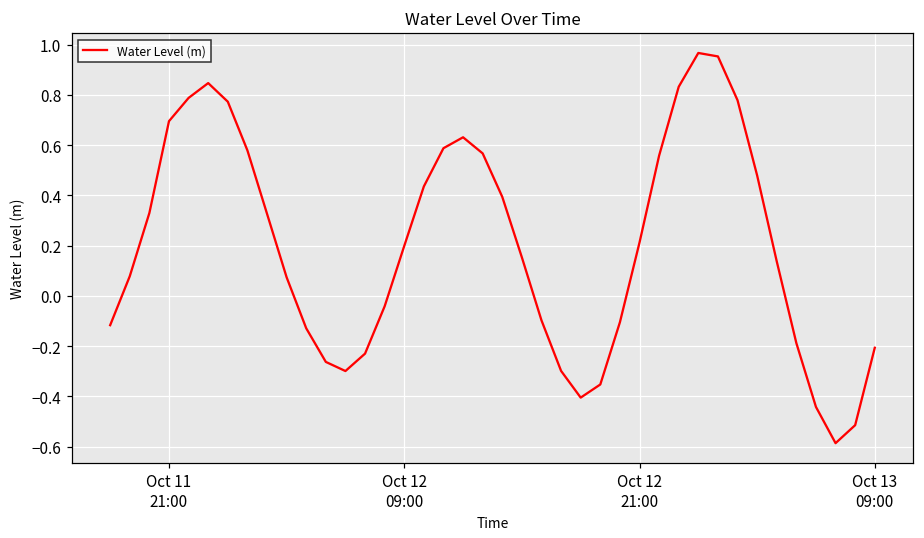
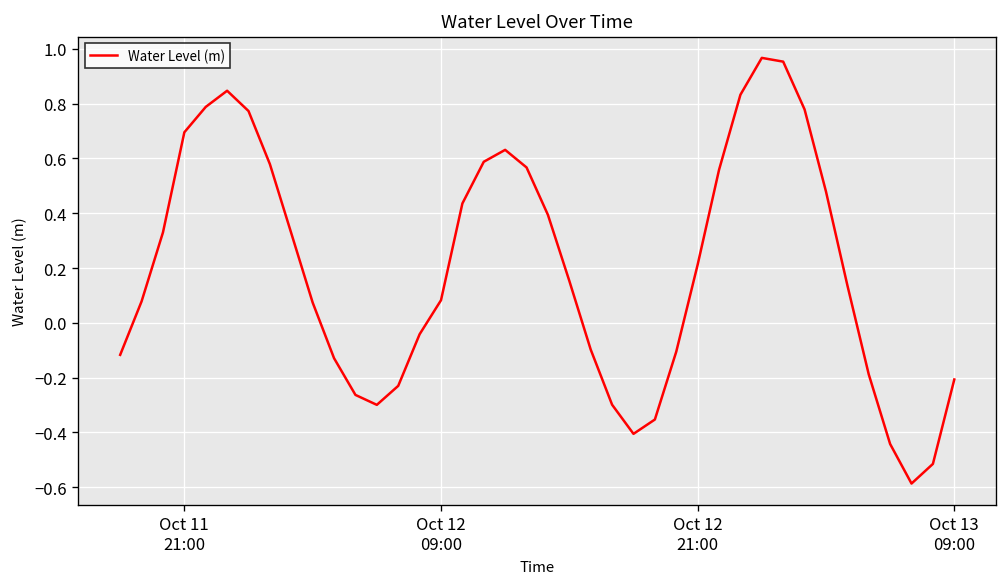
Oct 12 09:00: 0.20 -> 0.08
